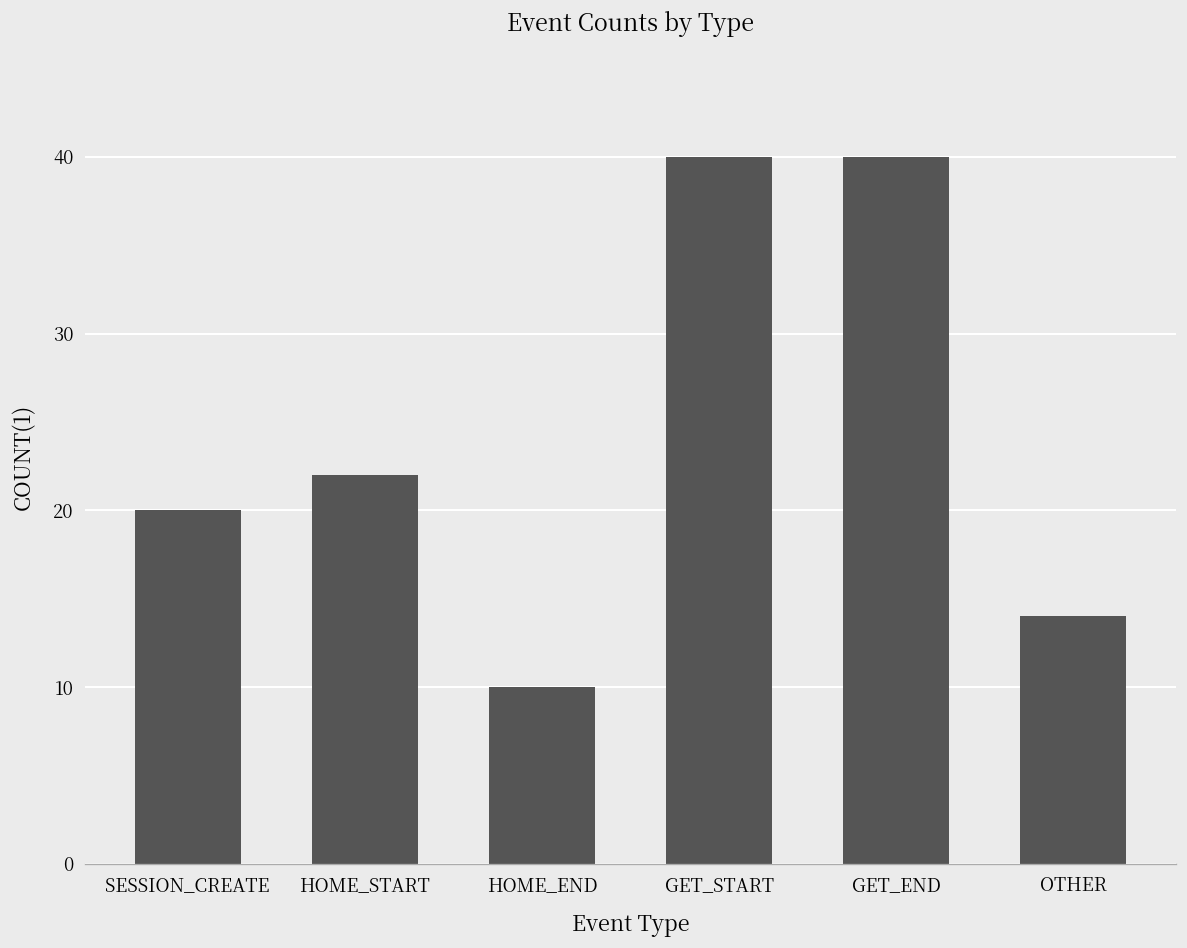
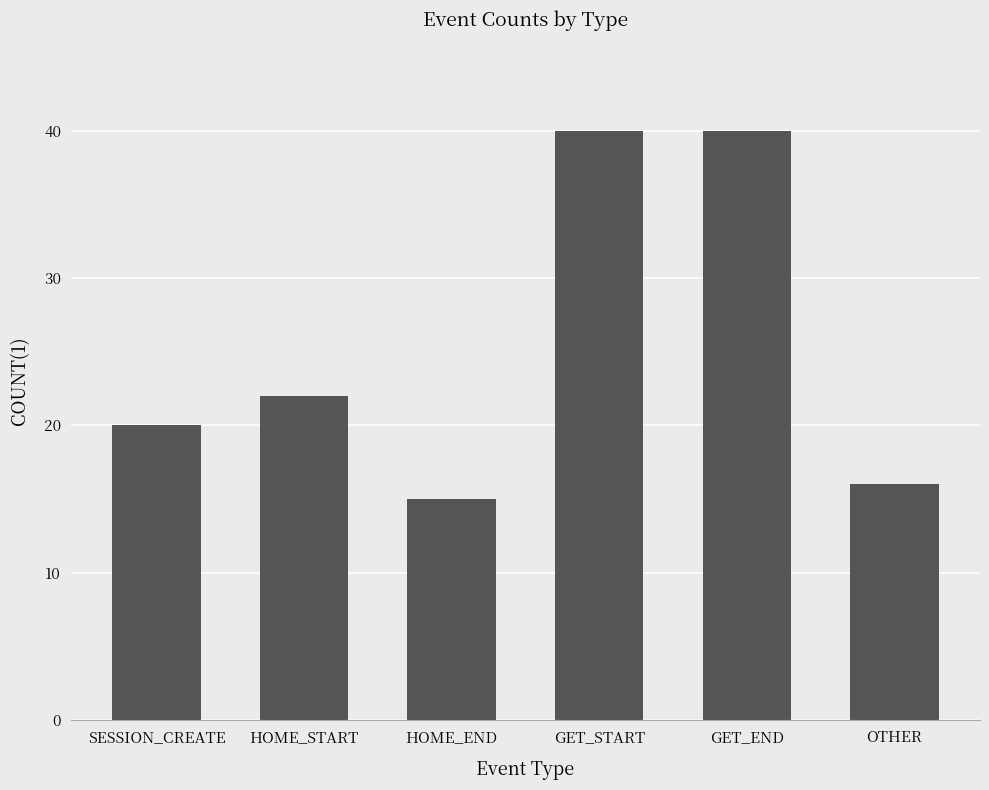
HOME_END: 10 -> 15
OTHER: 14 -> 16
